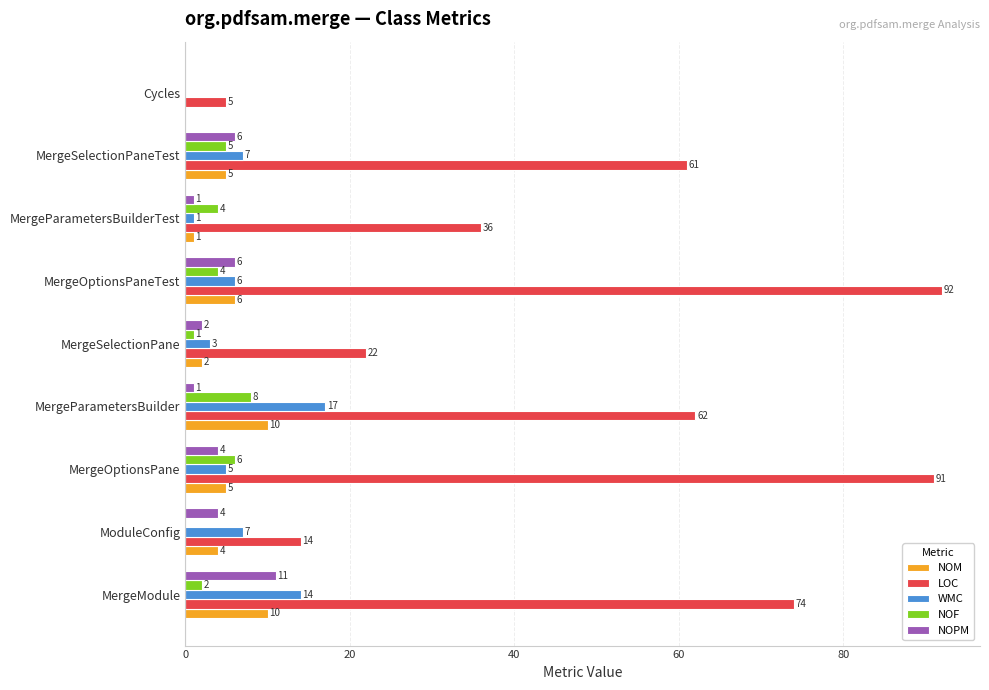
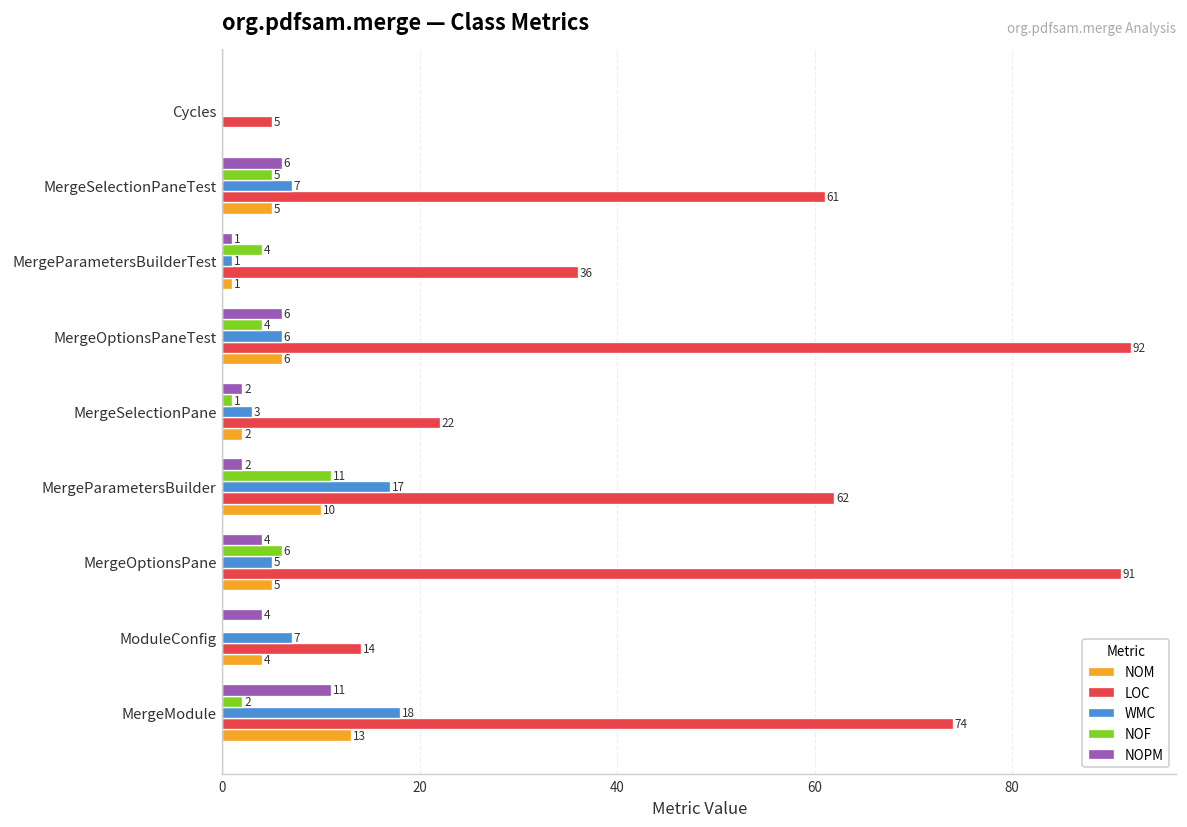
NOPM, MergeParametersBuilder: 1 -> 2
NOF, MergeParametersBuilder: 8 -> 11
WMC, MergeModule: 14 -> 18
NOM, MergeModule: 10 -> 13
